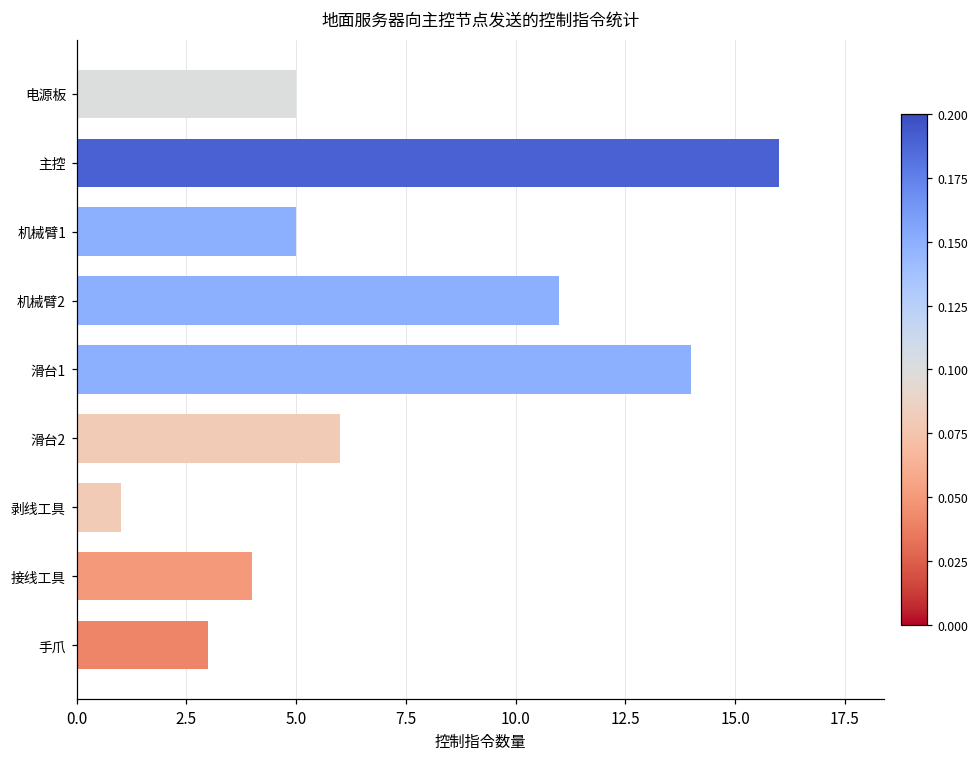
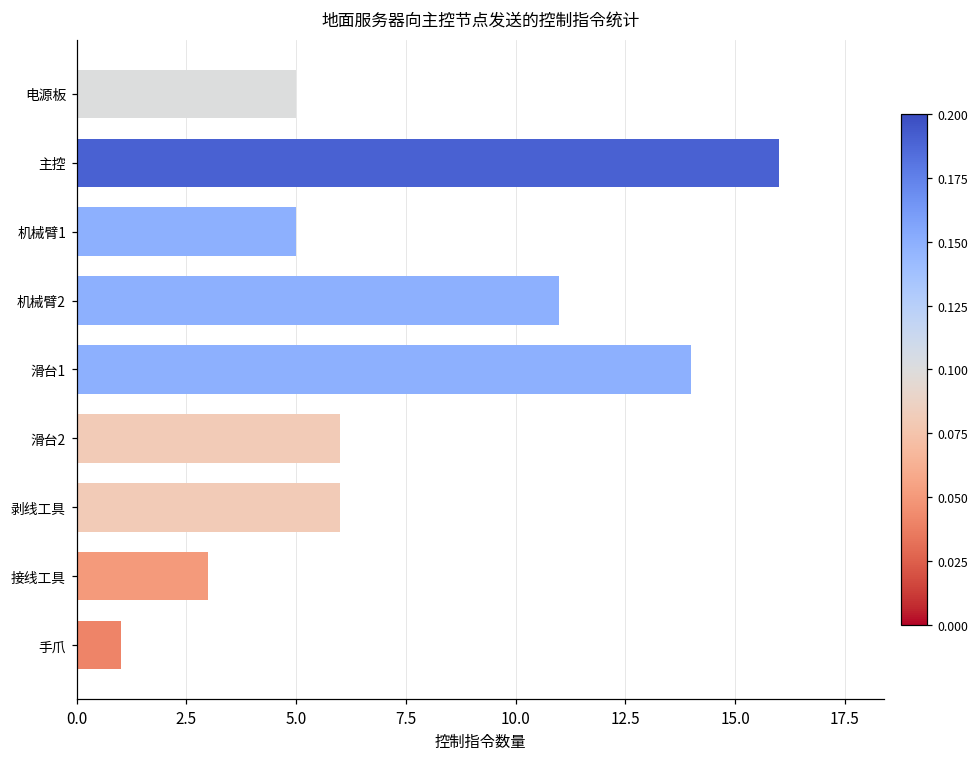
剥线工具: 1 -> 6
接线工具: 4 -> 3
手爪: 3 -> 1
